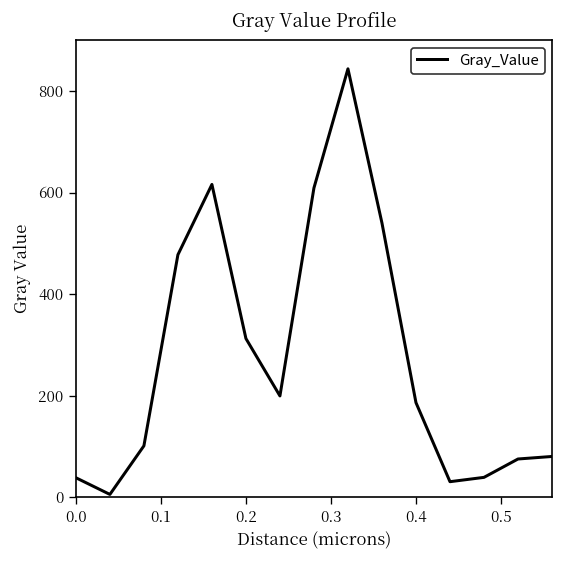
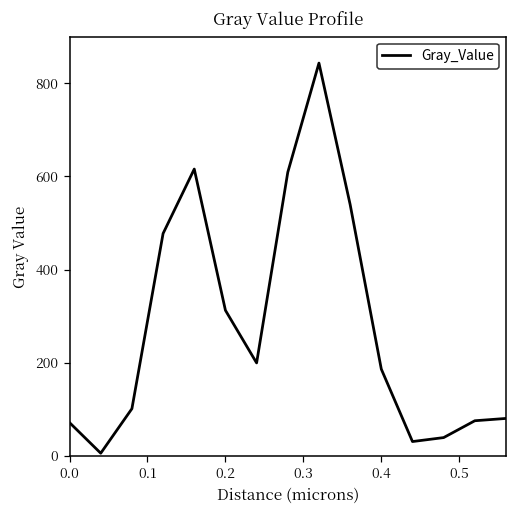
0.0: 40 -> 70
